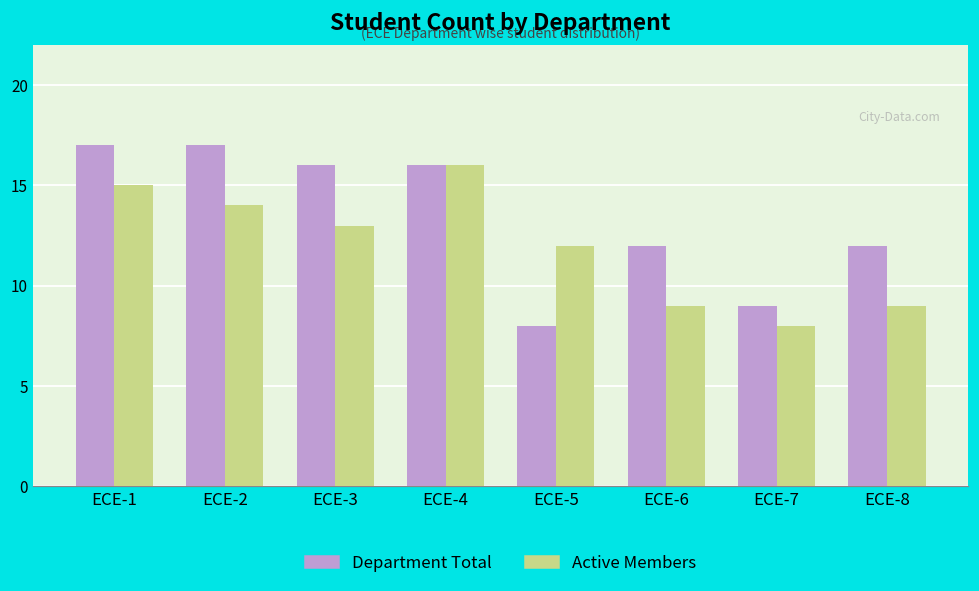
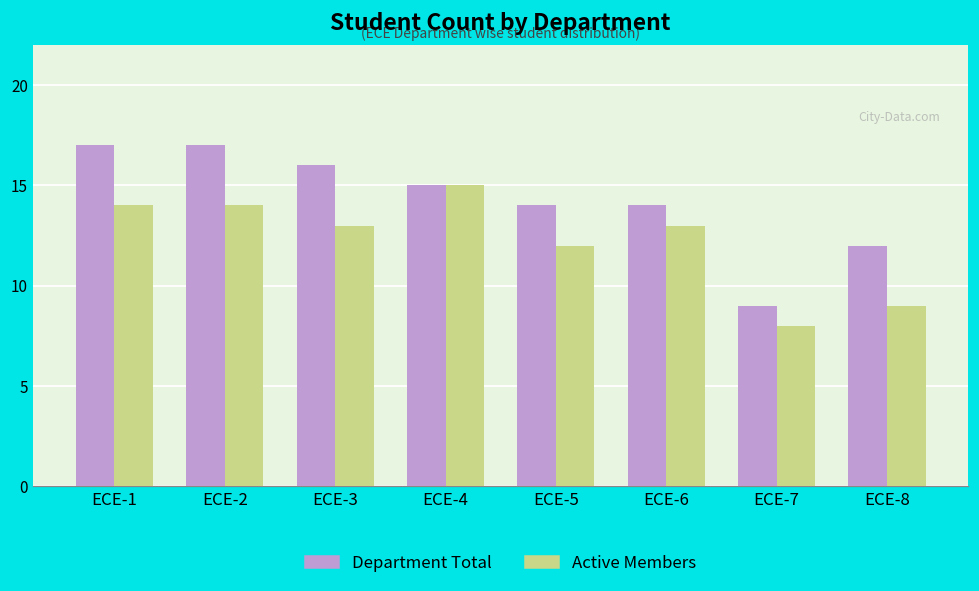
Active Members, ECE-1: 15 -> 14
Department Total, ECE-4: 16 -> 15
Active Members, ECE-4: 16 -> 15
Department Total, ECE-5: 8 -> 14
Department Total, ECE-6: 12 -> 14
Active Members, ECE-6: 9 -> 13
